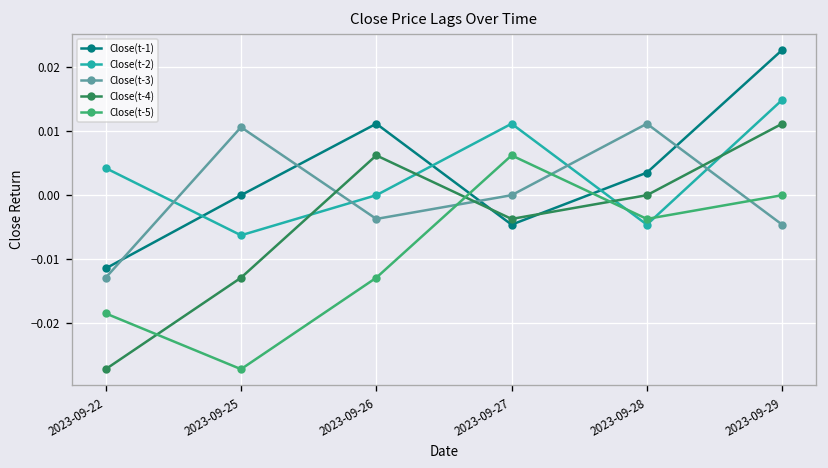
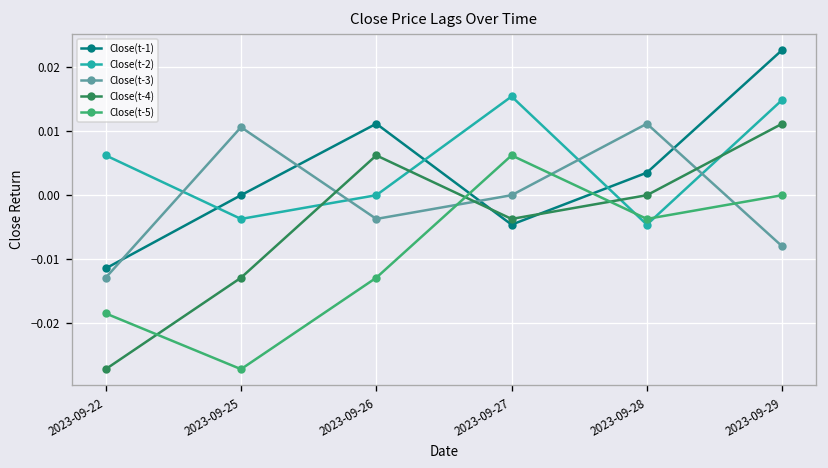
Close(t-2), 2023-09-22: 0.004 -> 0.006
Close(t-2), 2023-09-25: -0.006 -> -0.004
Close(t-2), 2023-09-27: 0.011 -> 0.015
Close(t-3), 2023-09-29: -0.005 -> -0.008
